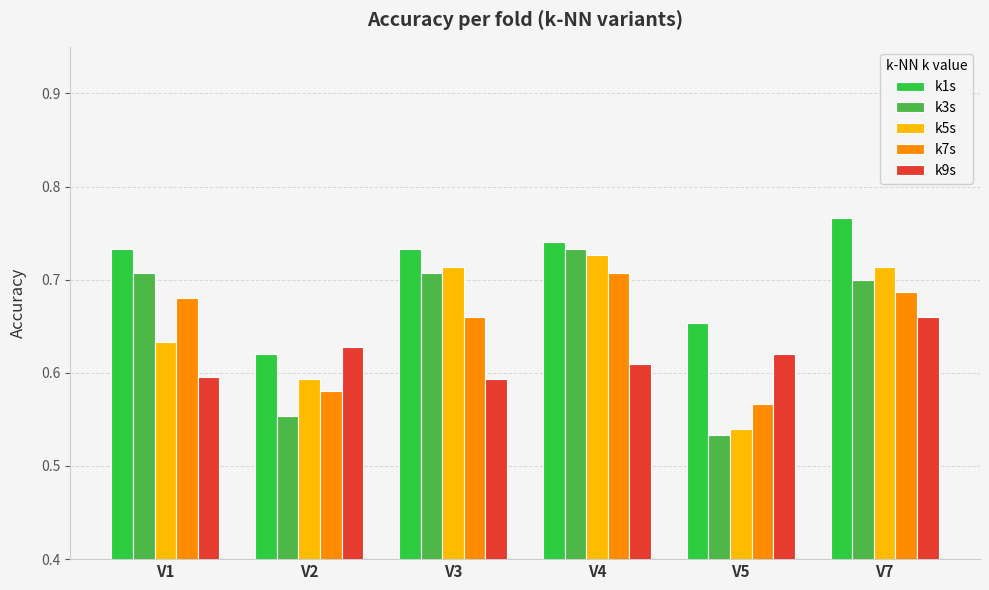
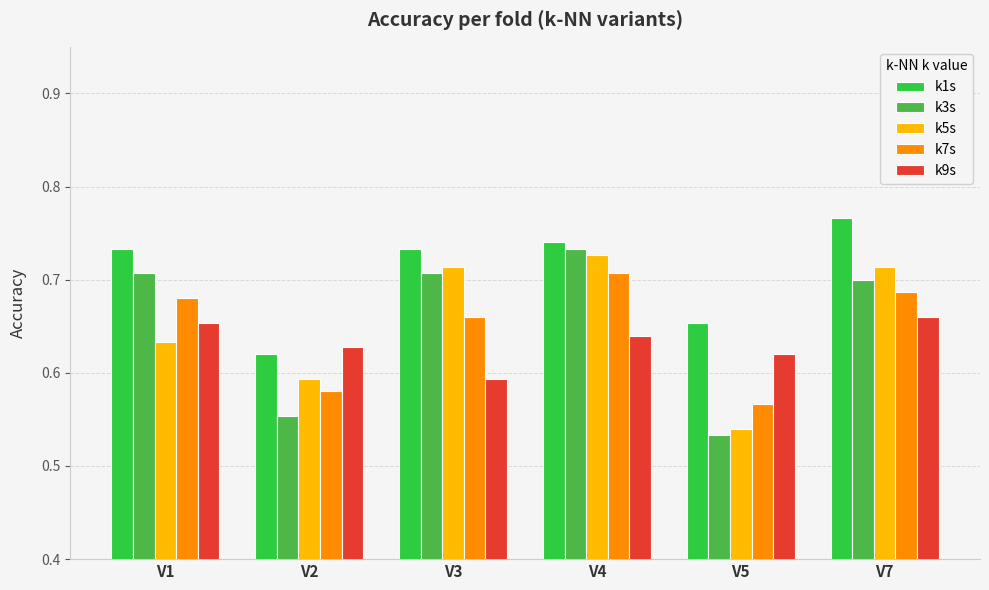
k9s, V1: 0.60 -> 0.65
k9s, V4: 0.61 -> 0.64
